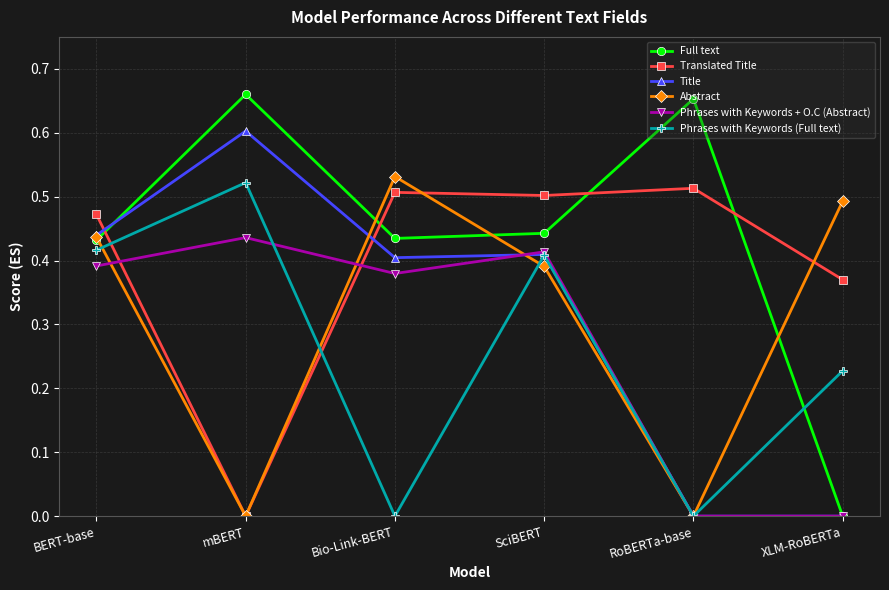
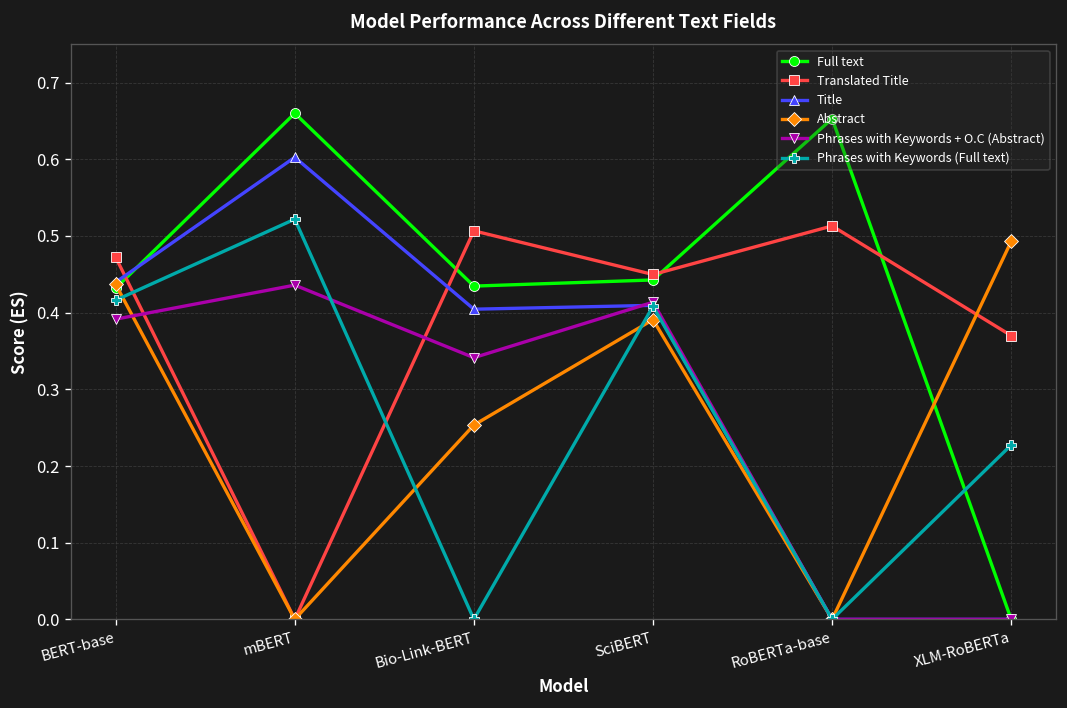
Abstract, Bio-Link-BERT: 0.53 -> 0.25
Phrases with Keywords + O.C (Abstract), Bio-Link-BERT: 0.38 -> 0.34
Translated Title, SciBERT: 0.50 -> 0.45
